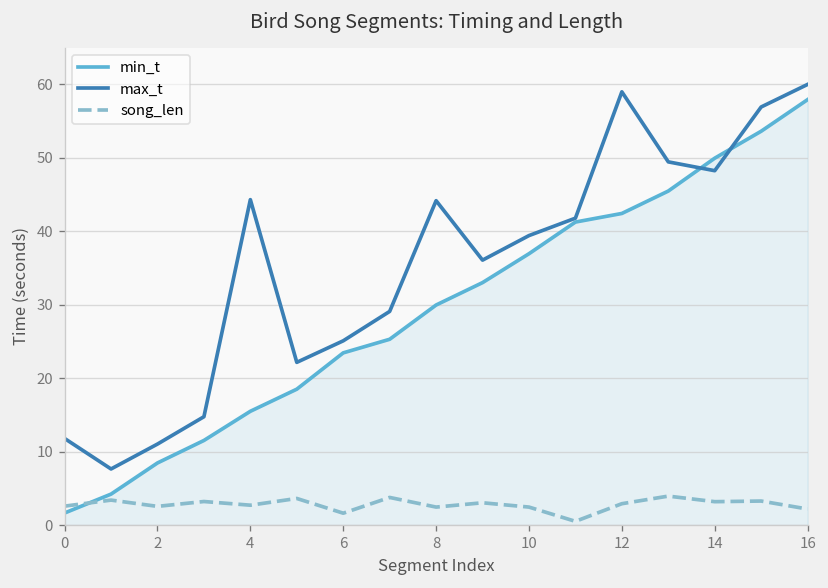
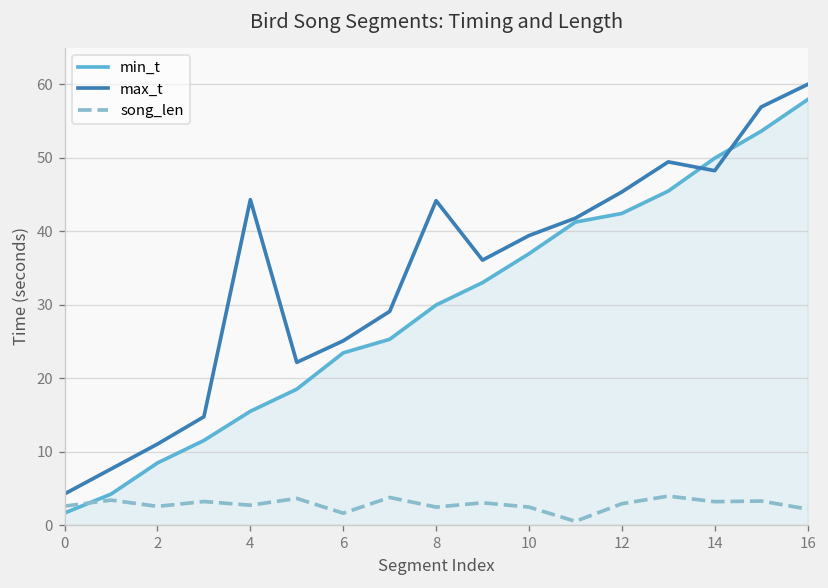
max_t, 0: 12 -> 4
max_t, 12: 59 -> 45
